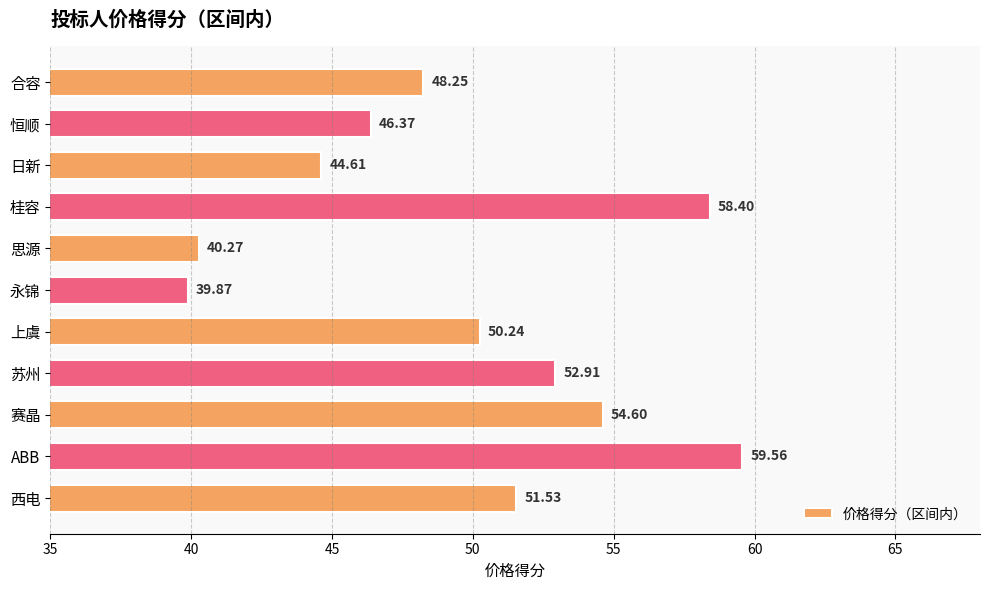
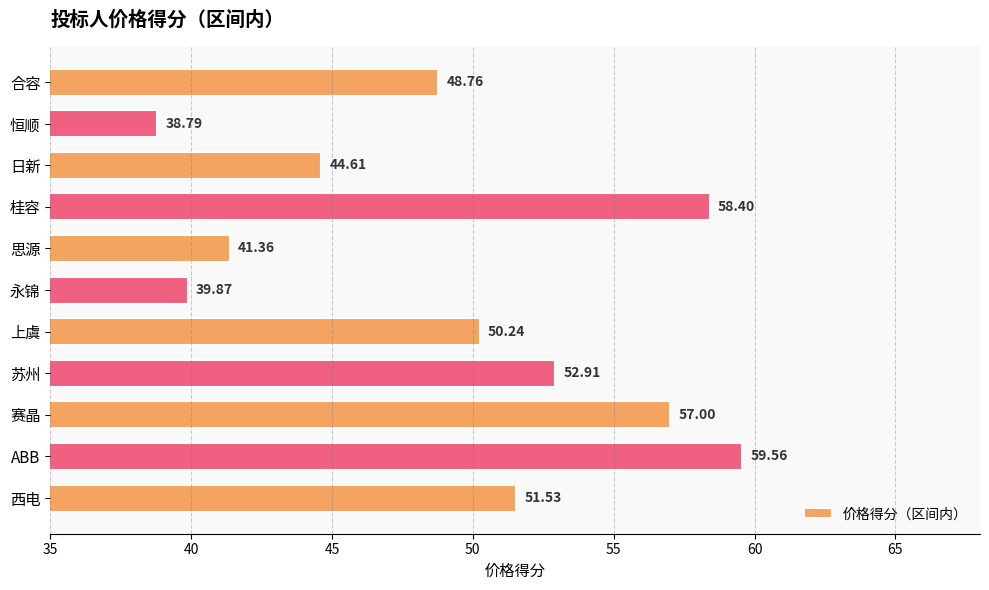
合容: 48.25 -> 48.76
恒顺: 46.37 -> 38.79
思源: 40.27 -> 41.36
赛晶: 54.60 -> 57.00
